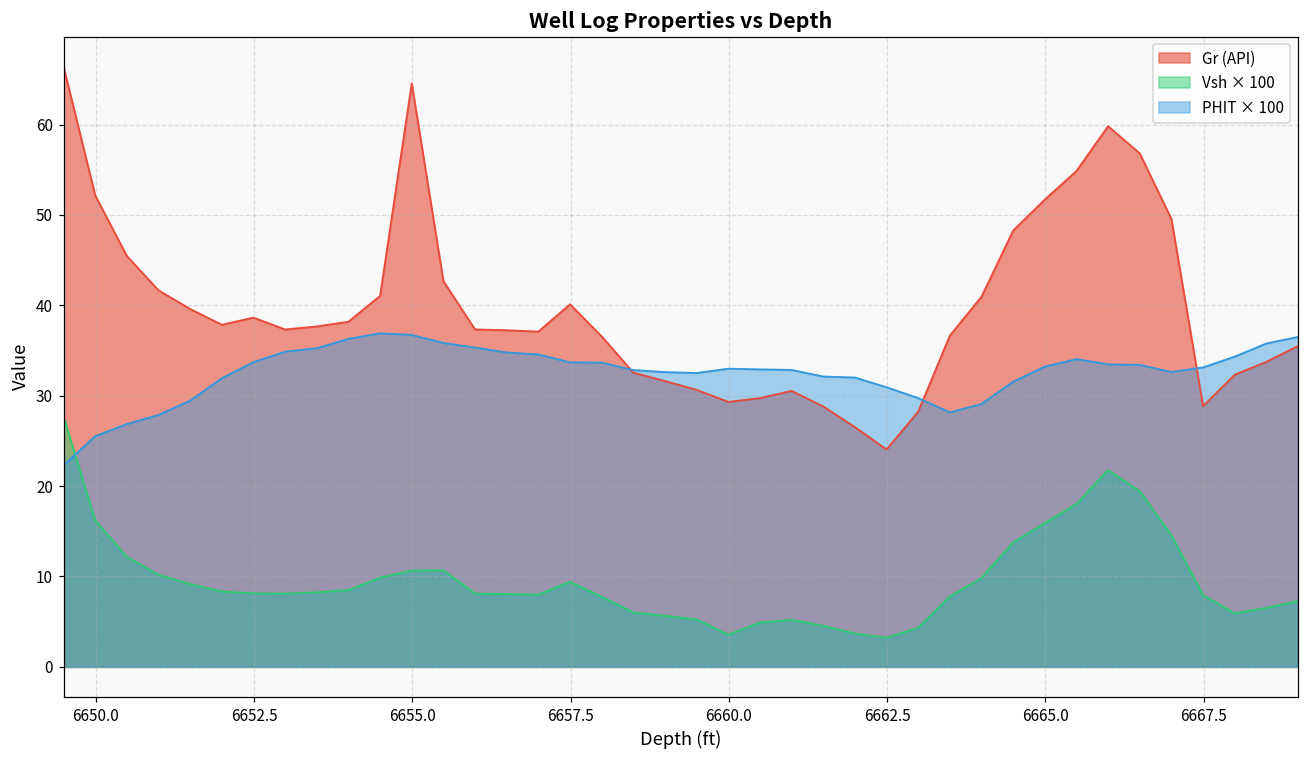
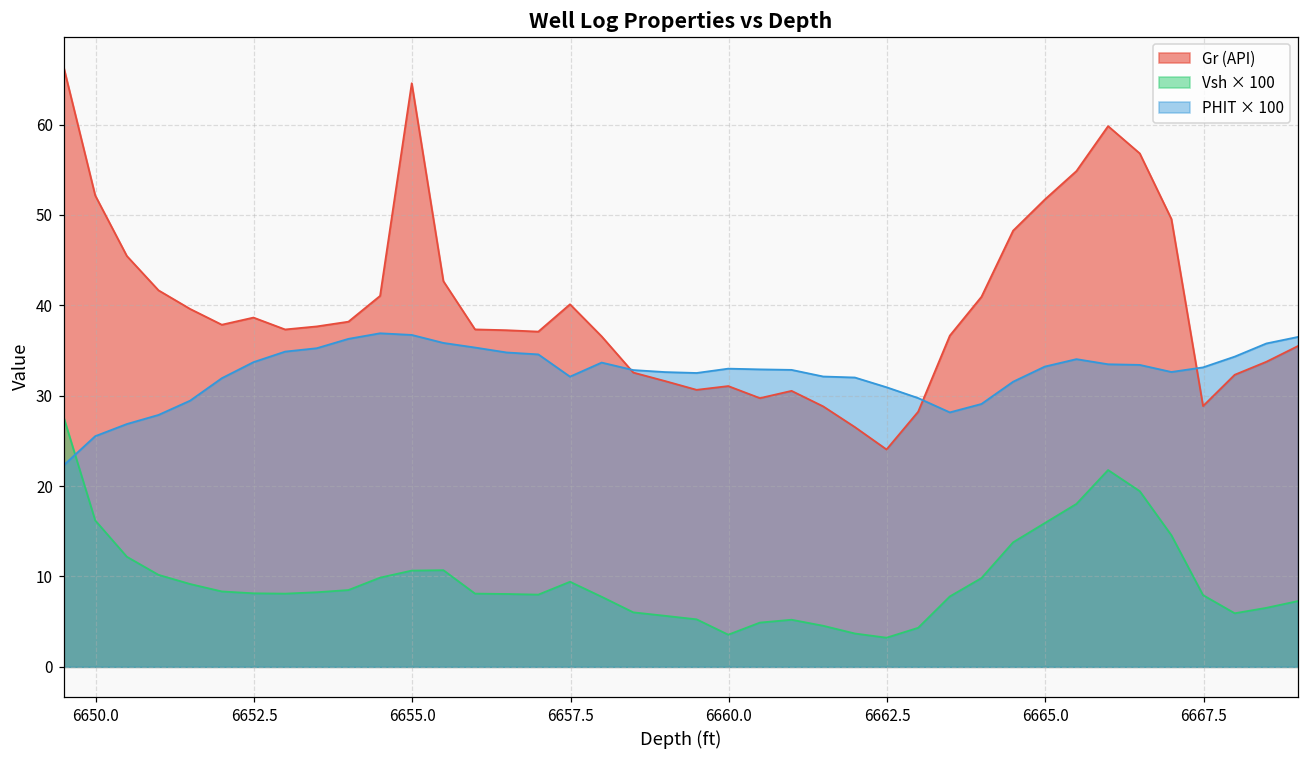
PHIT × 100, 6657.5: 34 -> 32
Gr (API), 6660.0: 29 -> 31
